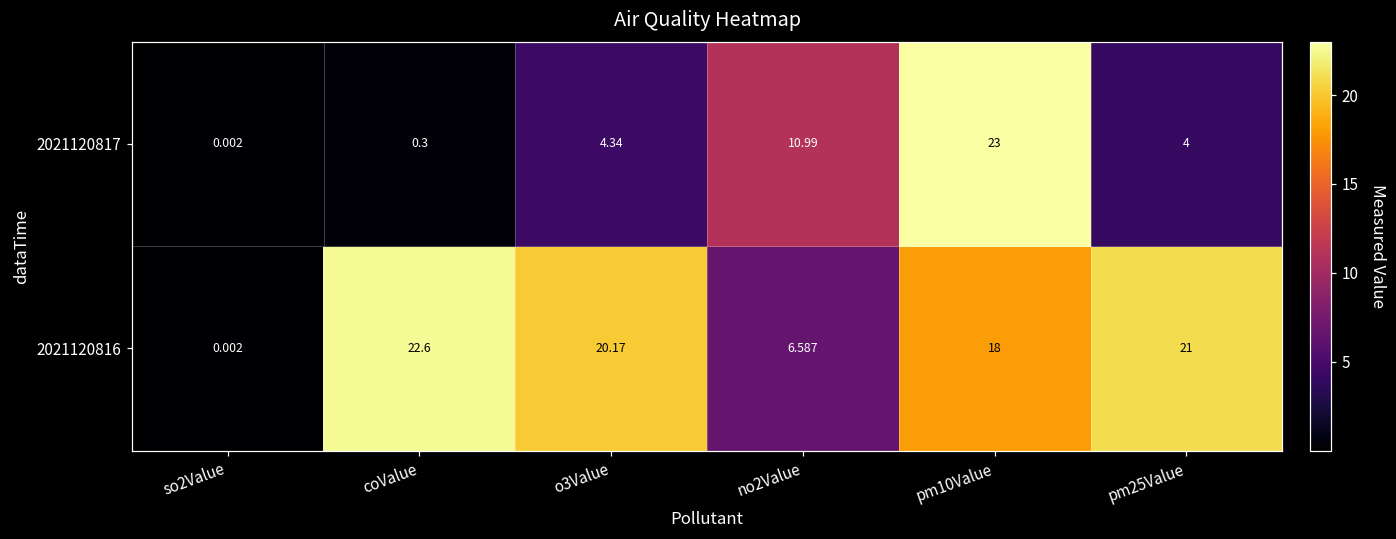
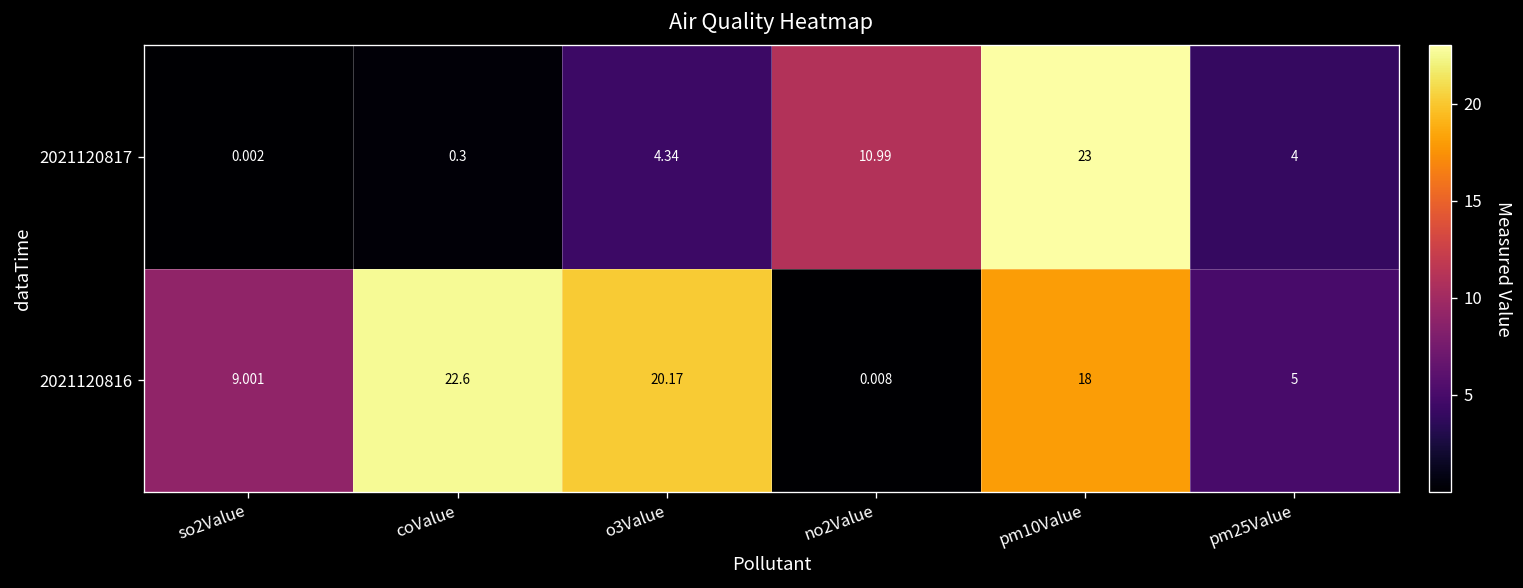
2021120816, so2Value: 0.002 -> 9.001
2021120816, no2Value: 6.587 -> 0.008
2021120816, pm25Value: 21 -> 5
